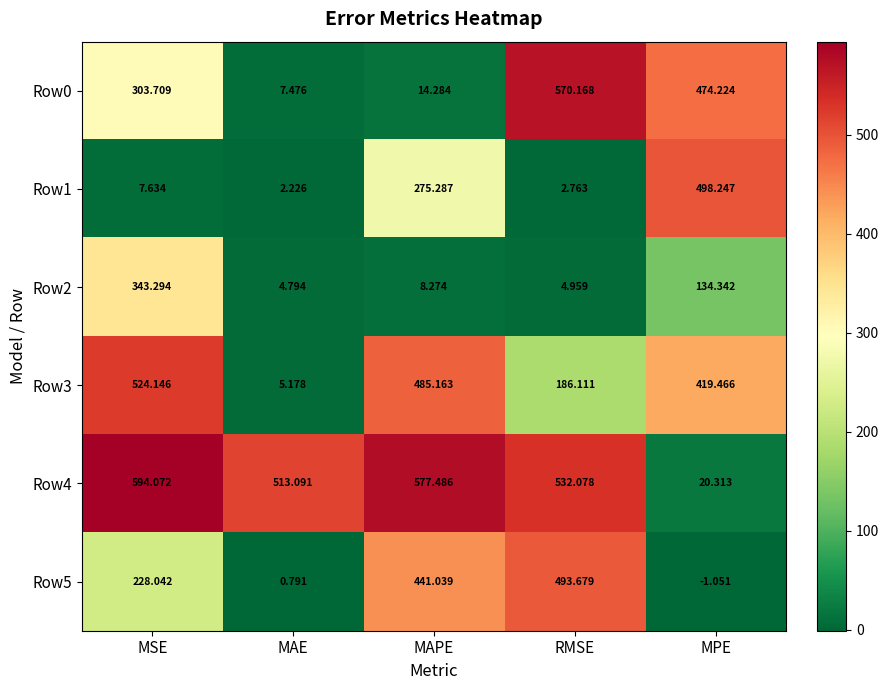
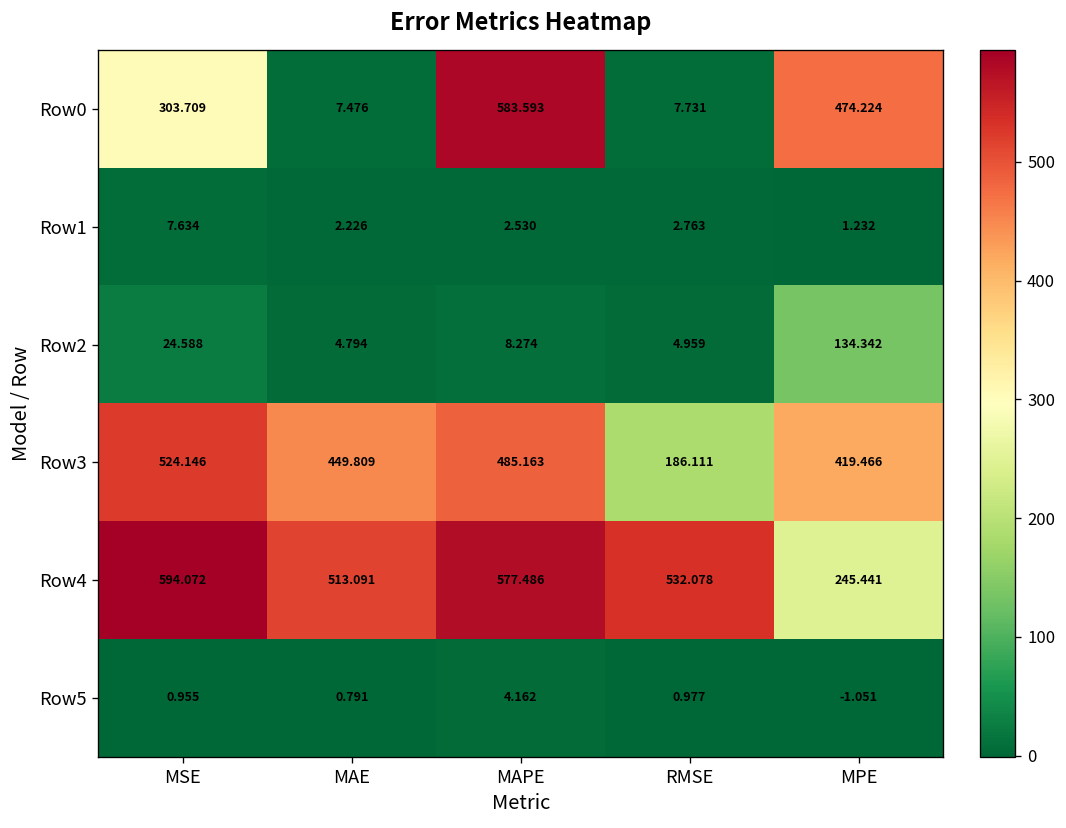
Row0, MAPE: 14.284 -> 583.593
Row0, RMSE: 570.168 -> 7.731
Row1, MAPE: 275.287 -> 2.530
Row1, MPE: 498.247 -> 1.232
Row2, MSE: 343.294 -> 24.588
Row3, MAE: 5.178 -> 449.809
Row4, MPE: 20.313 -> 245.441
Row5, MSE: 228.042 -> 0.955
Row5, MAPE: 441.039 -> 4.162
Row5, RMSE: 493.679 -> 0.977
